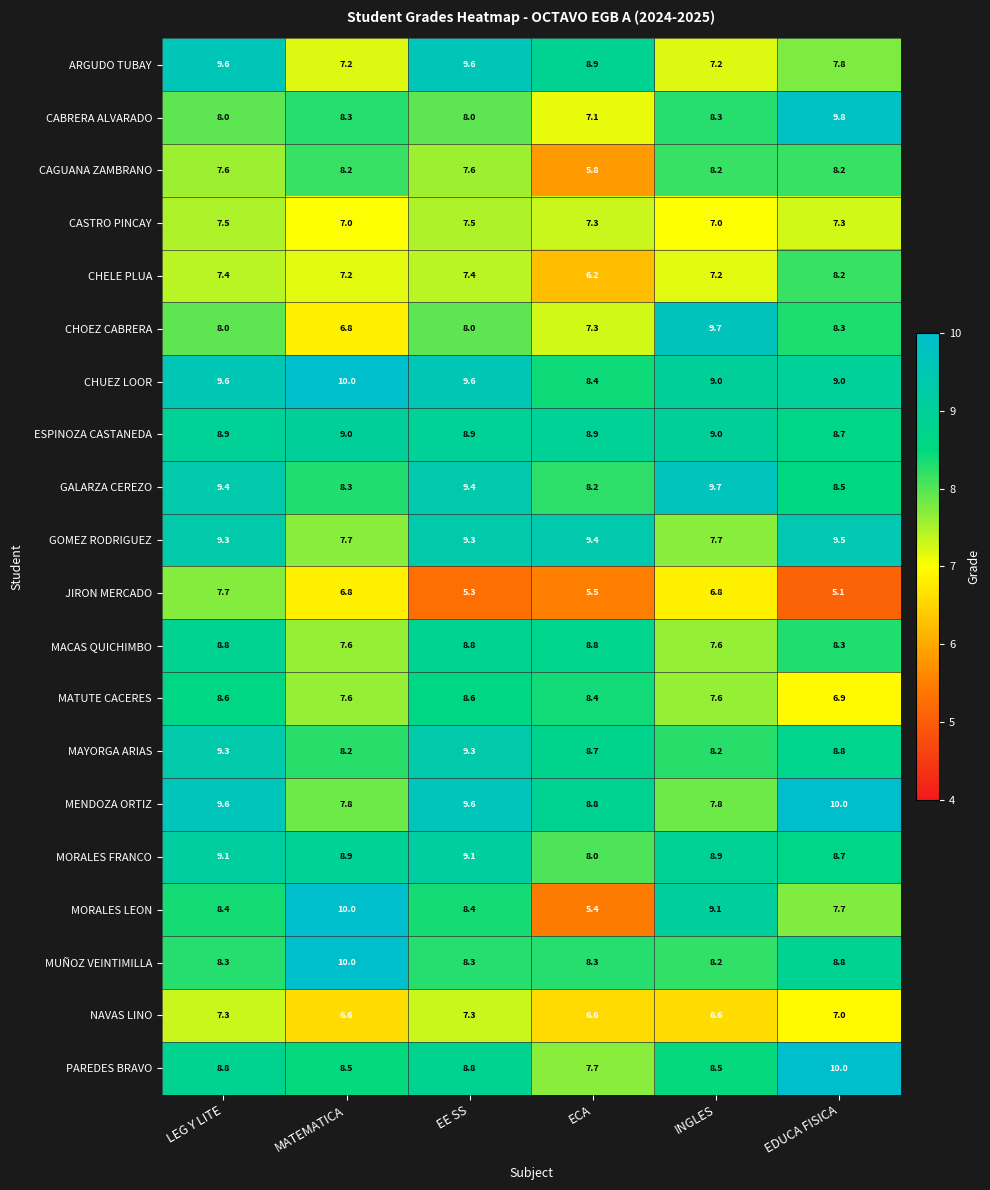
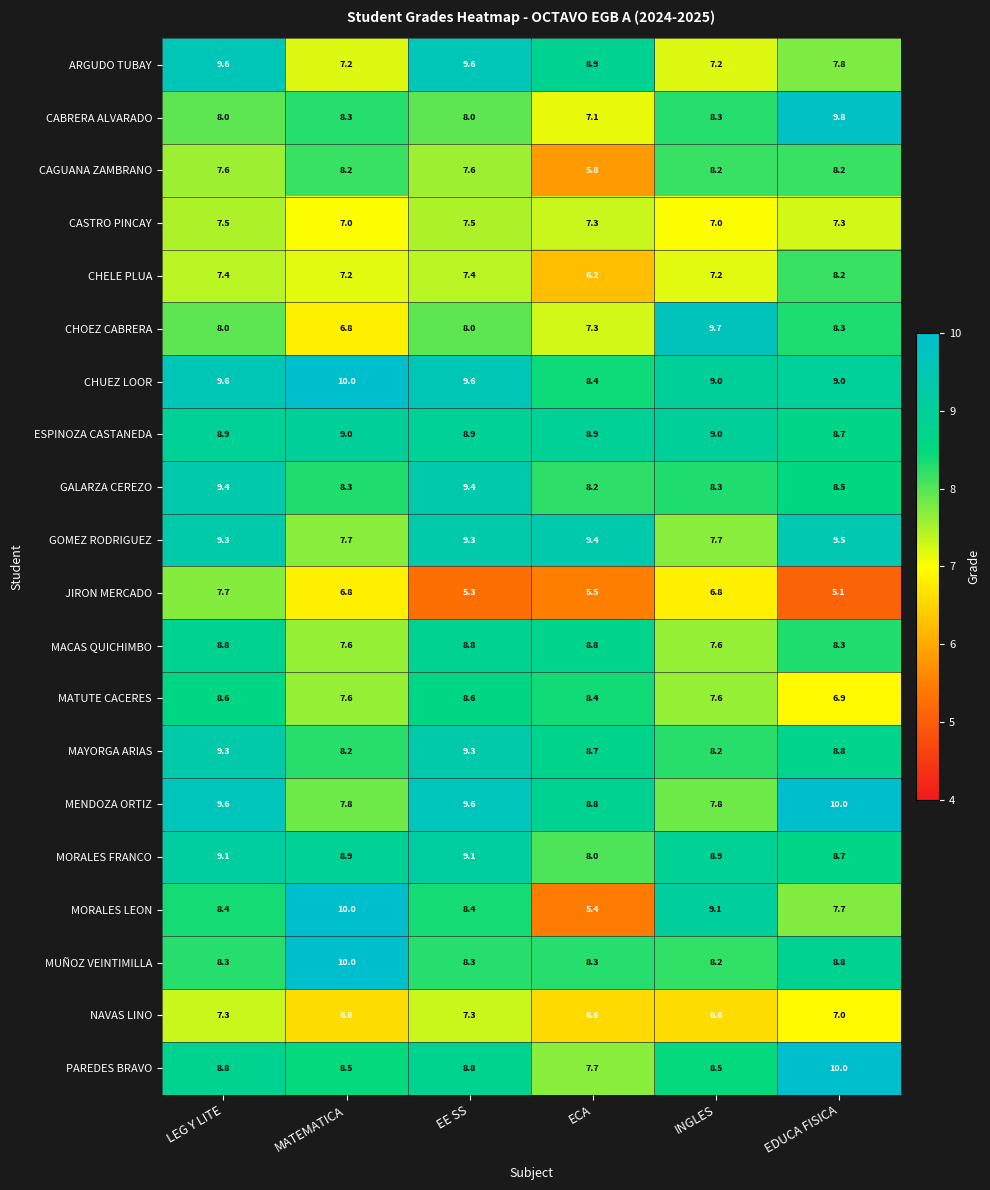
GALARZA CEREZO, INGLES: 9.7 -> 8.3
